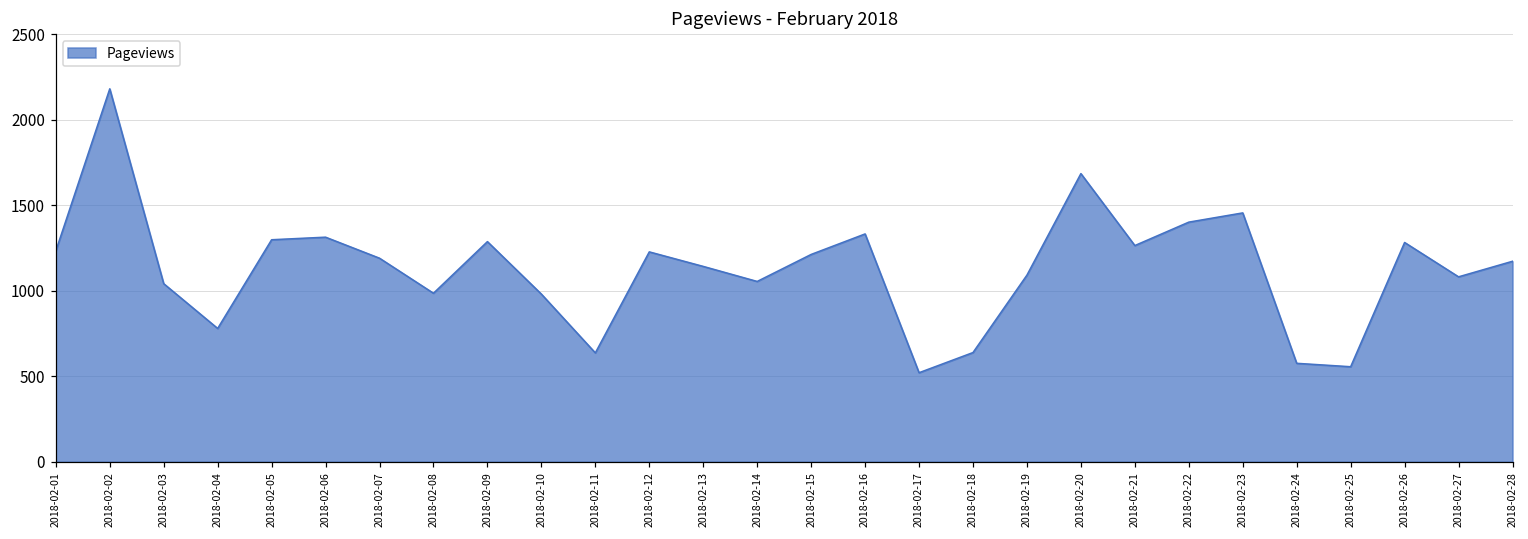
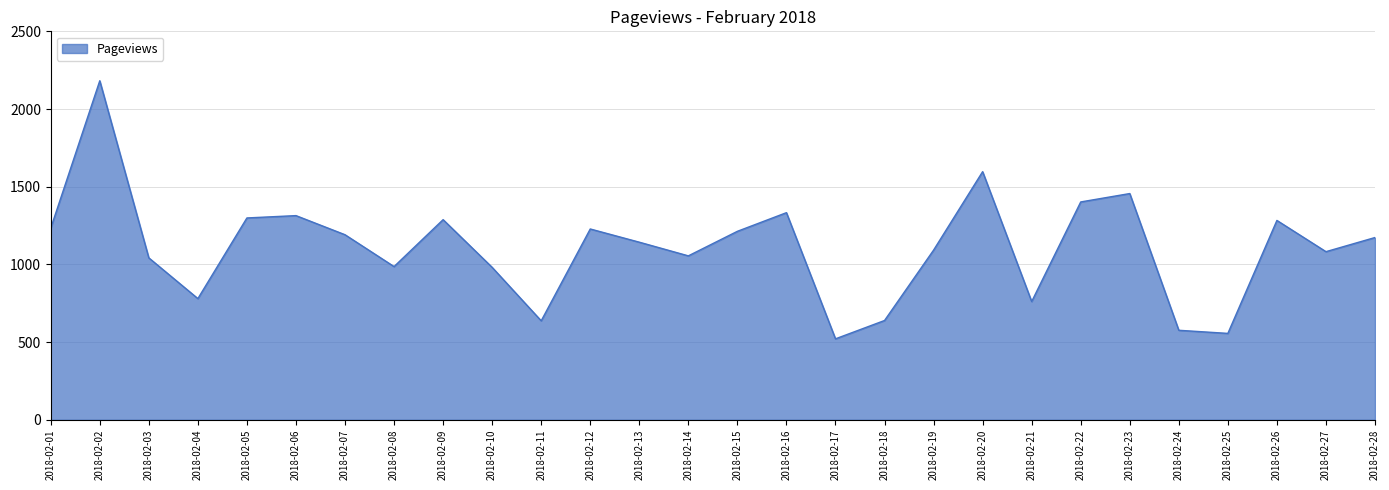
2018-02-20: 1690 -> 1600
2018-02-21: 1270 -> 760
